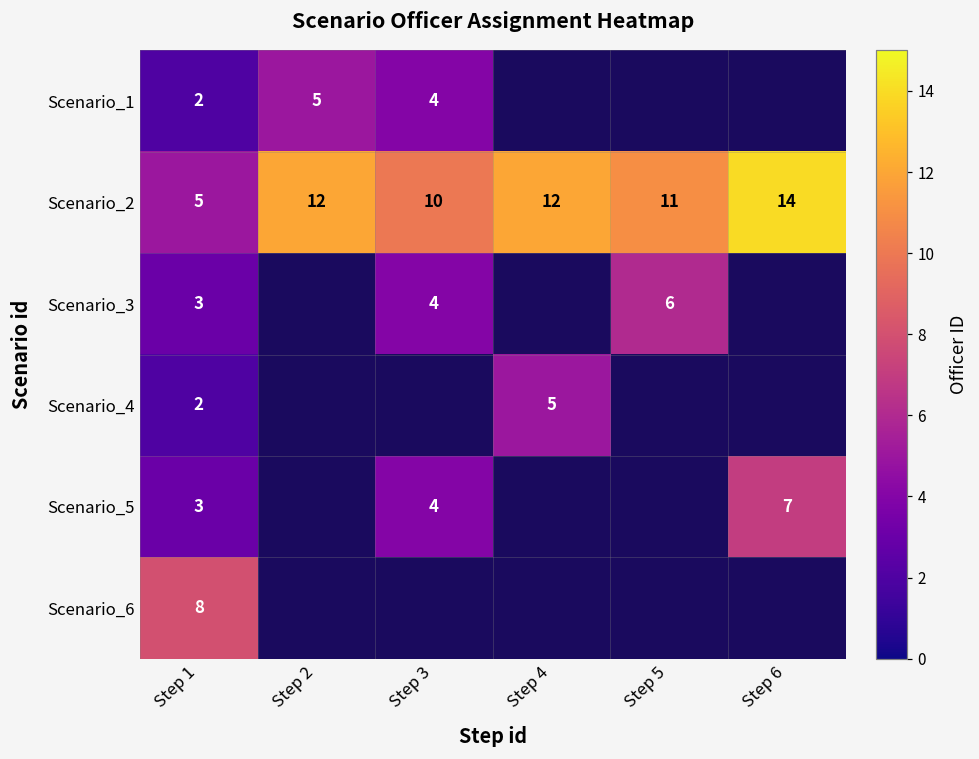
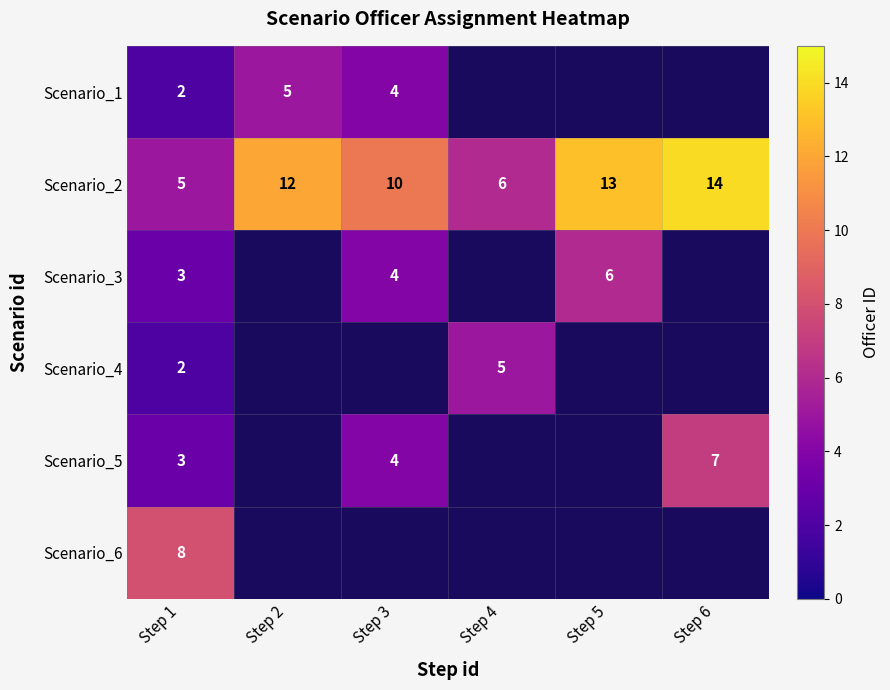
Scenario_2, Step 4: 12 -> 6
Scenario_2, Step 5: 11 -> 13
